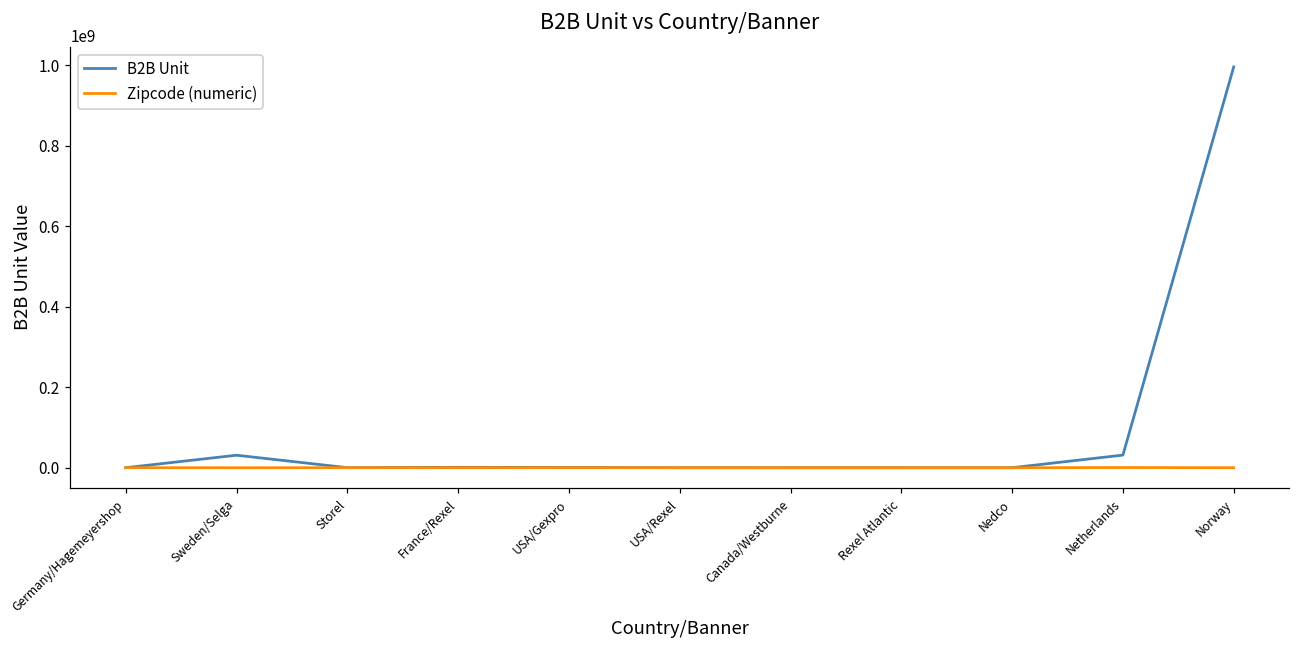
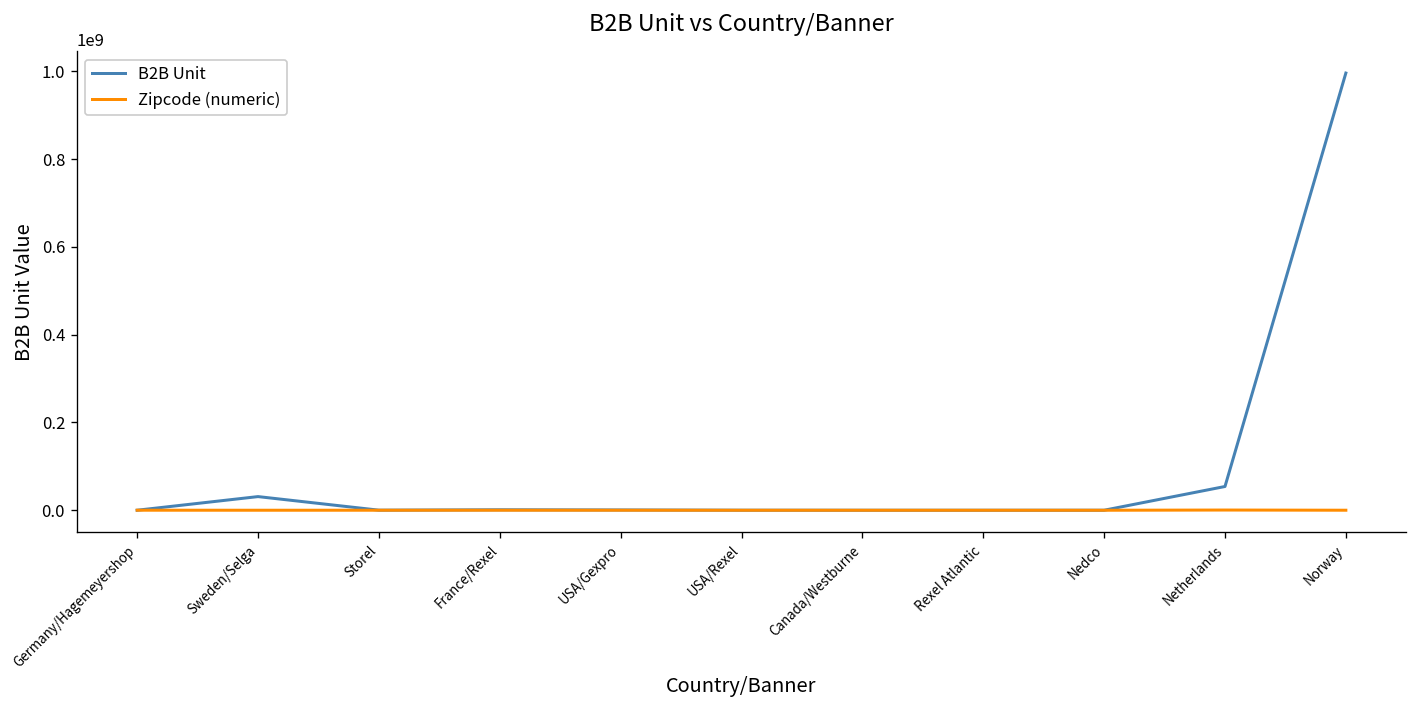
B2B Unit, Netherlands: 30000000 -> 50000000
